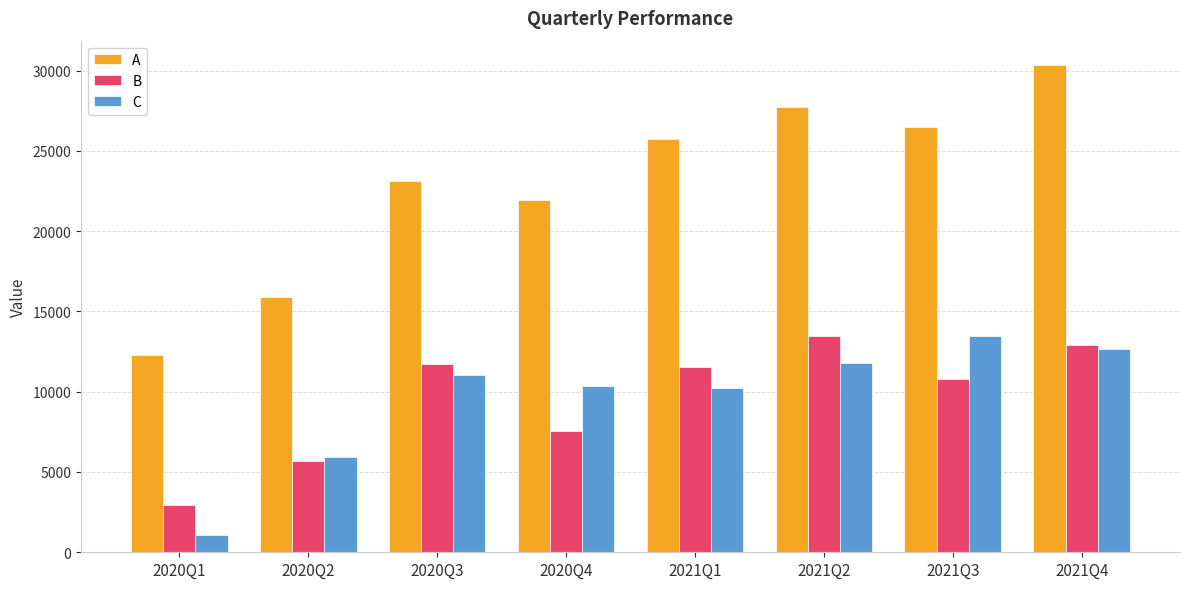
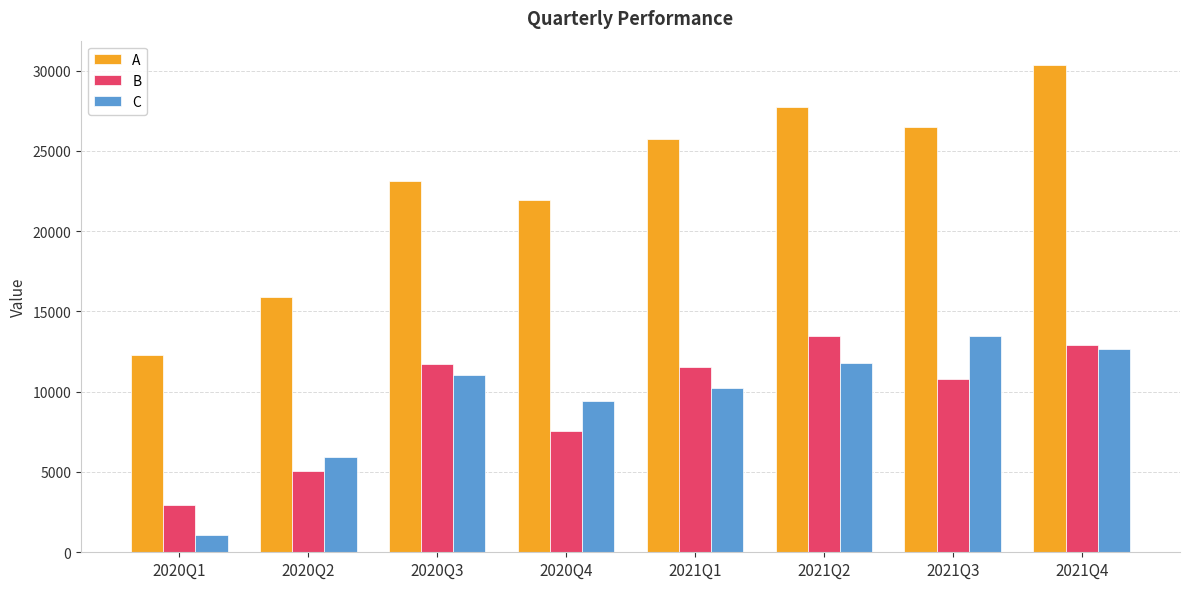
B, 2020Q2: 5700 -> 5100
C, 2020Q4: 10300 -> 9400
